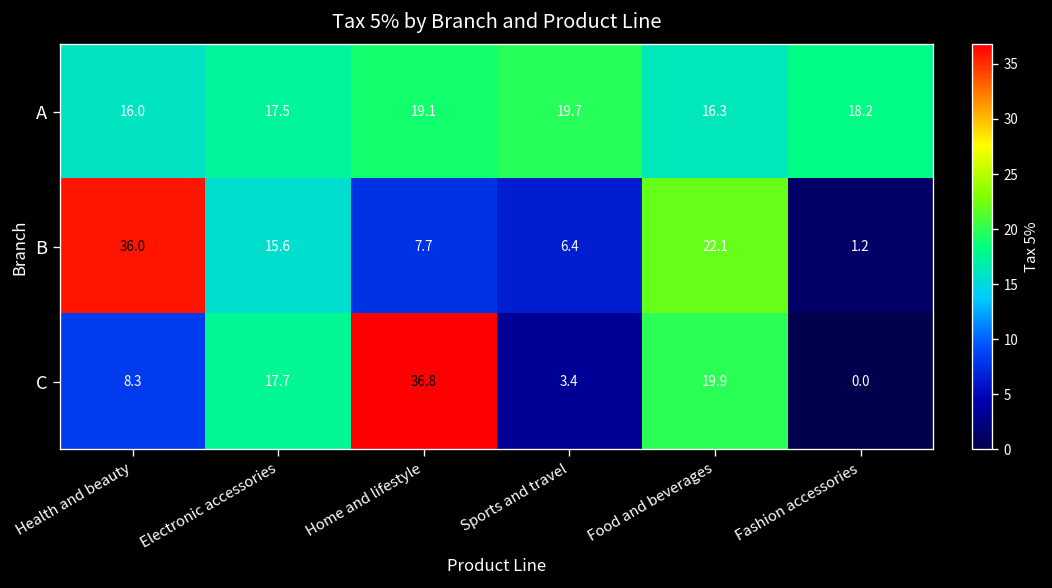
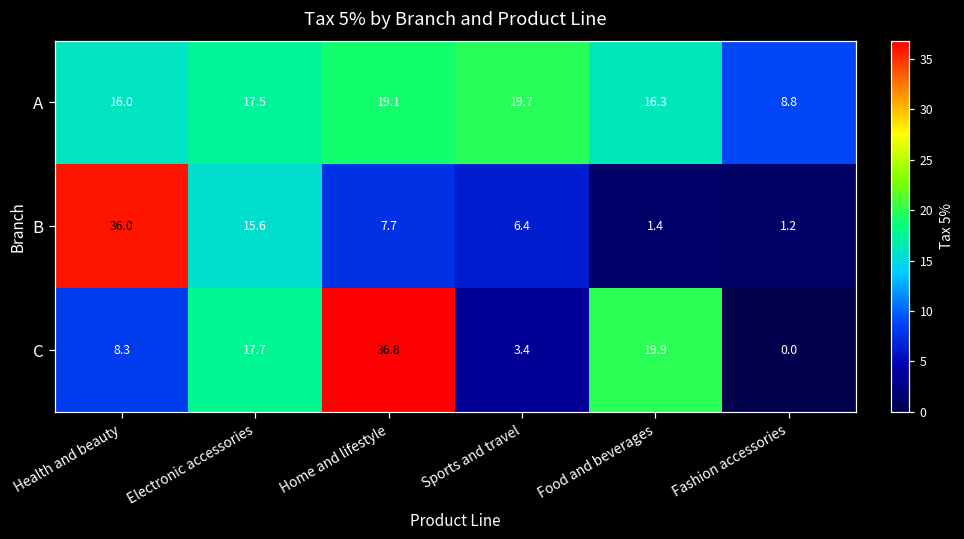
A, Fashion accessories: 18.2 -> 8.8
B, Food and beverages: 22.1 -> 1.4
